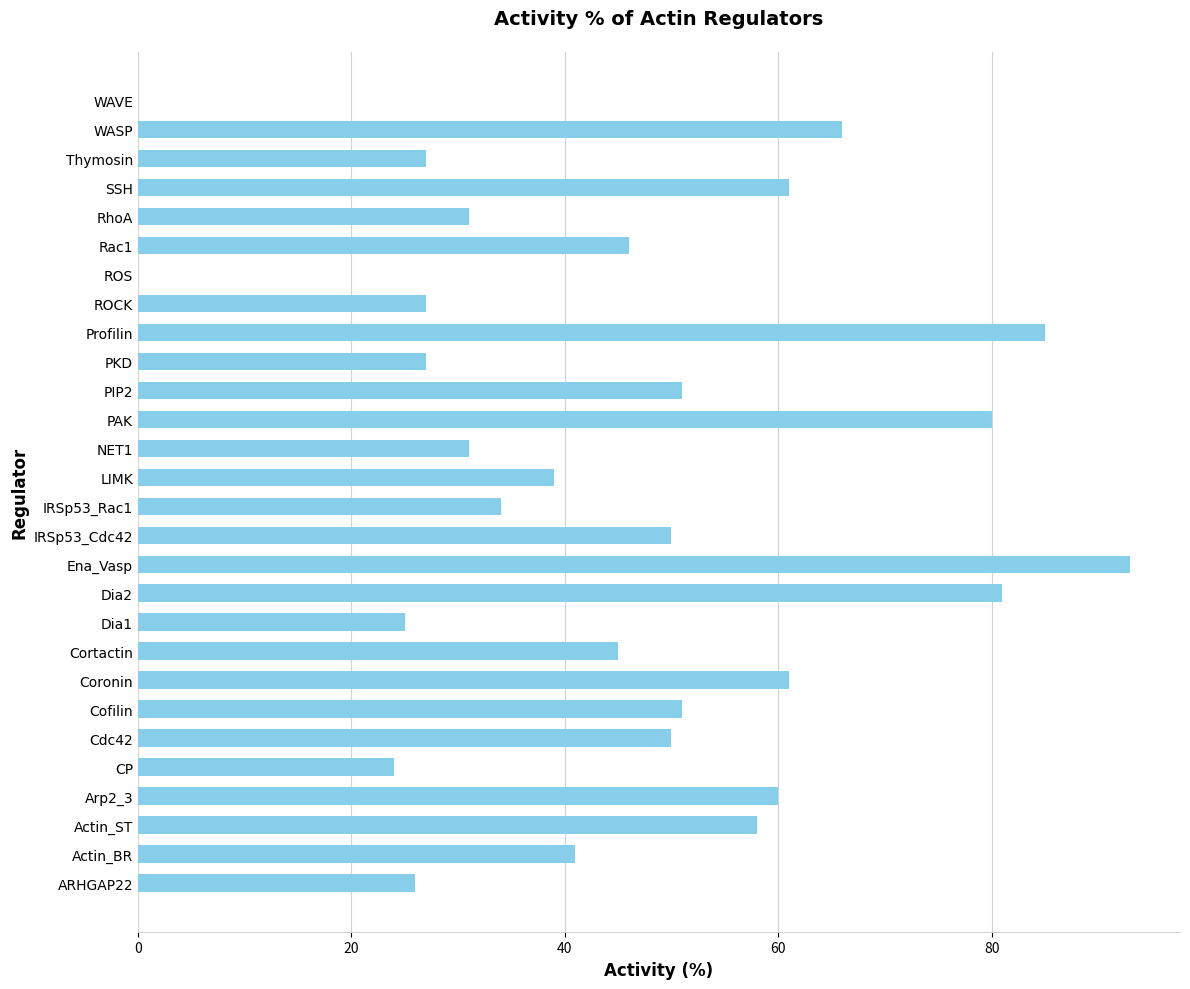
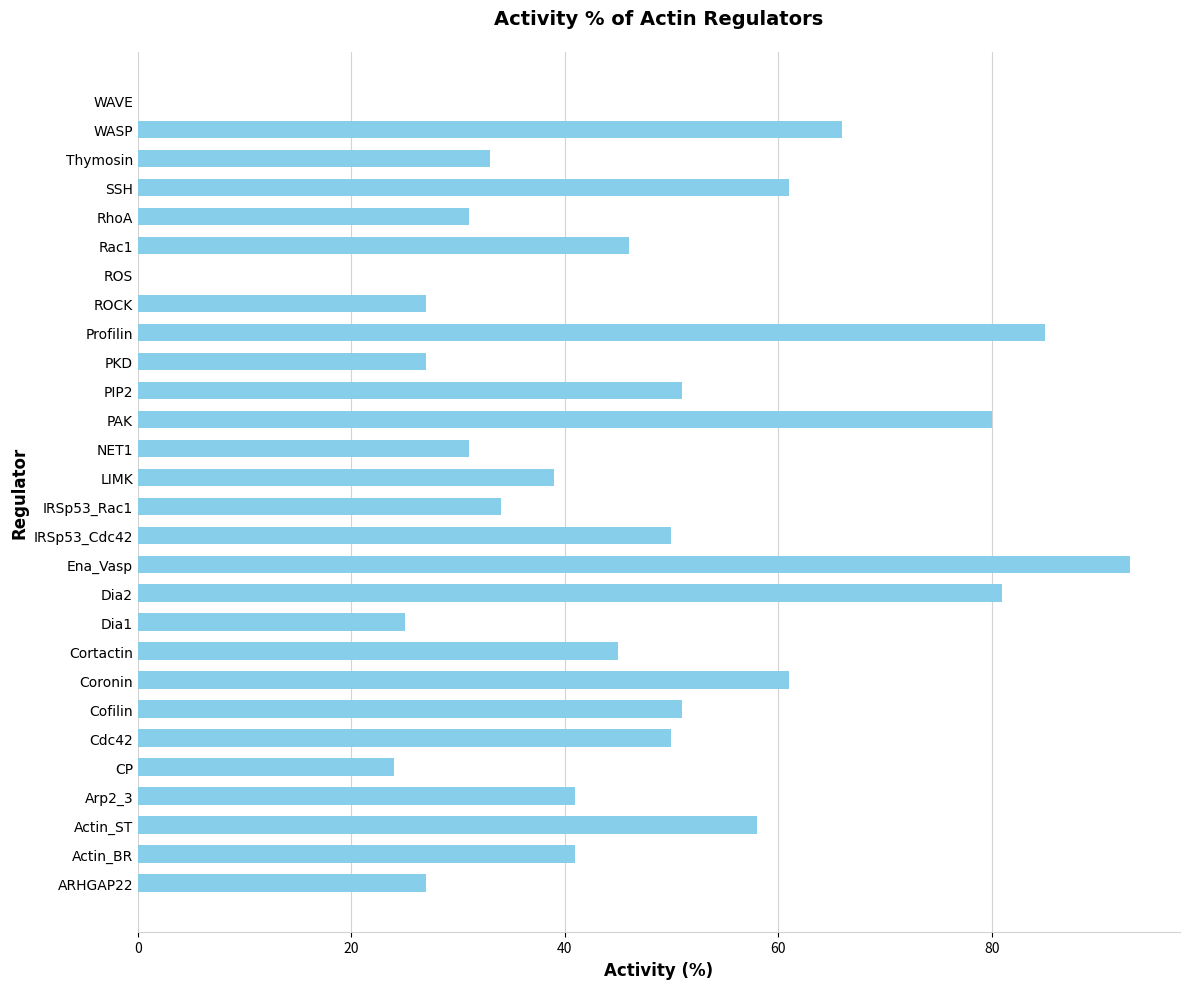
Thymosin: 27 -> 33
Arp2_3: 60 -> 41
ARHGAP22: 26 -> 27
